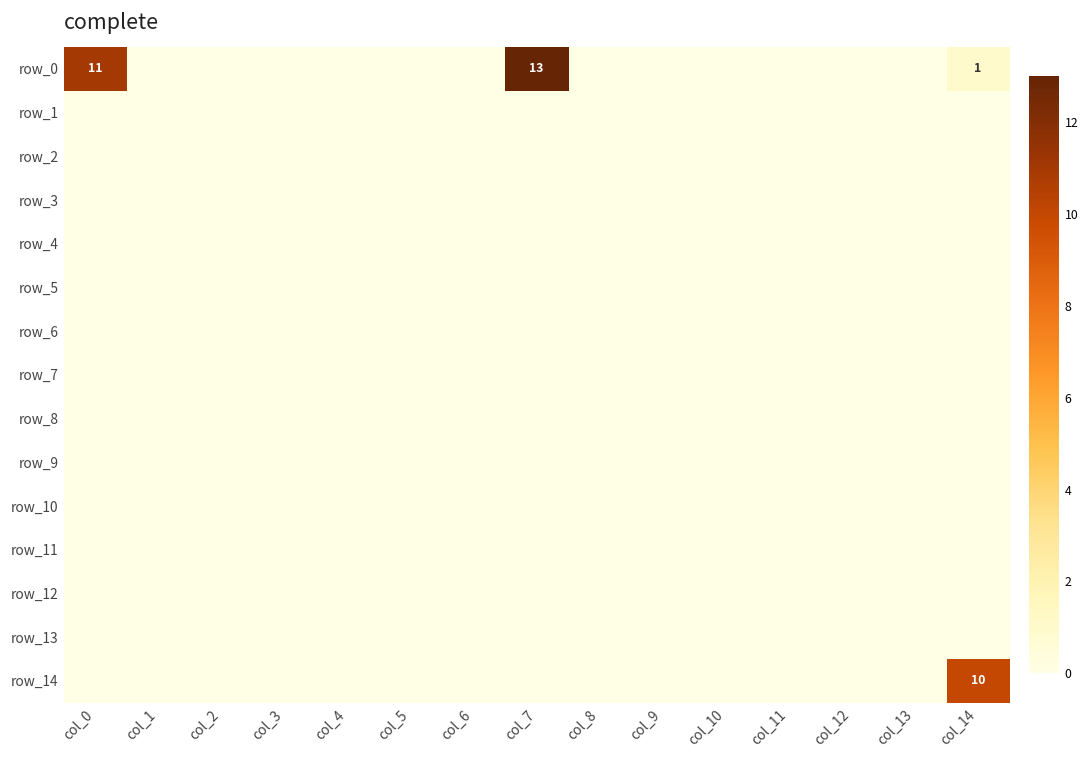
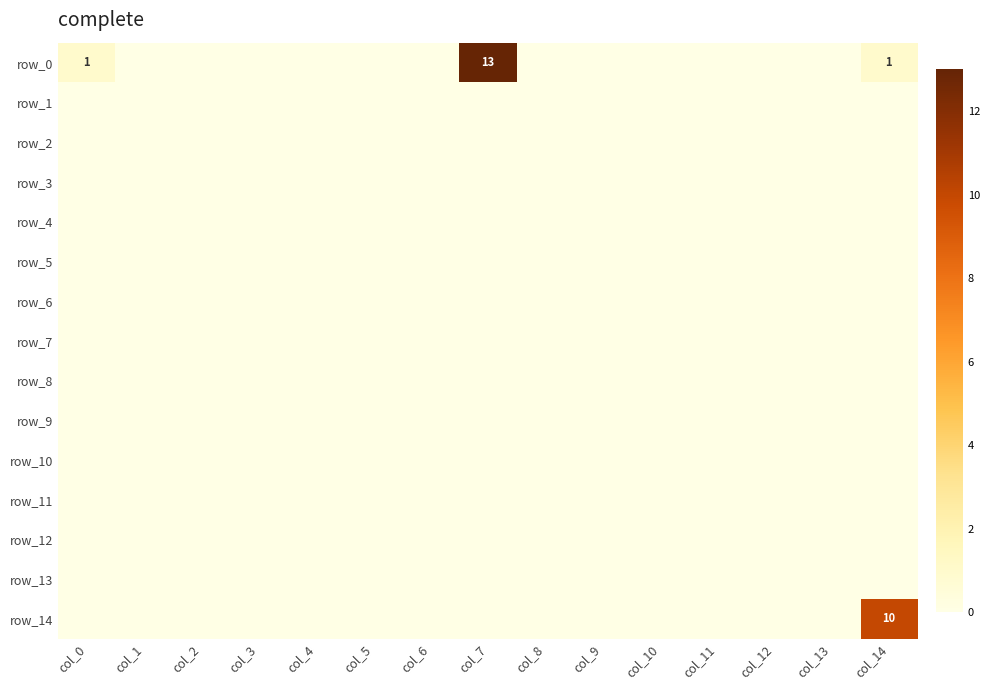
row_0, col_0: 11 -> 1
